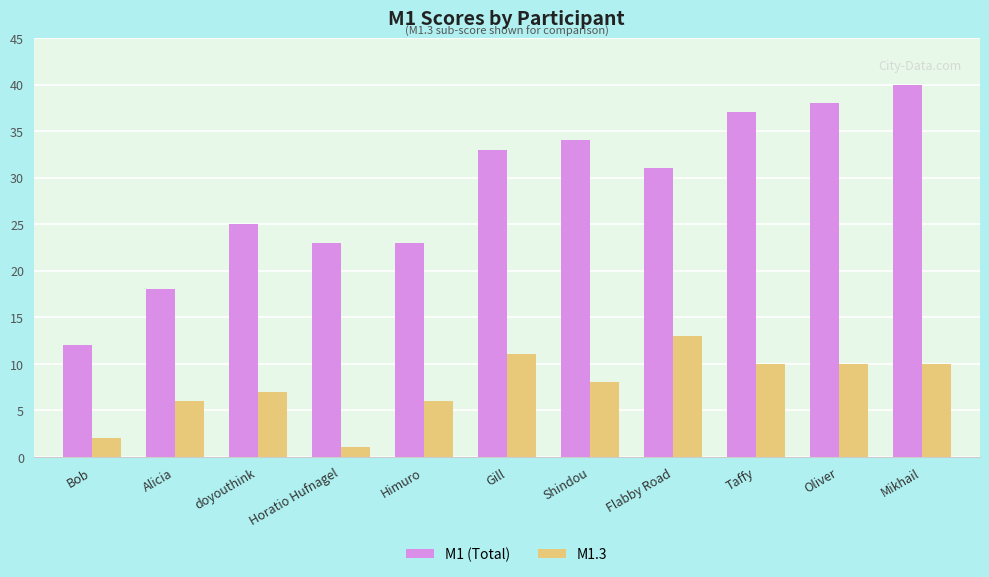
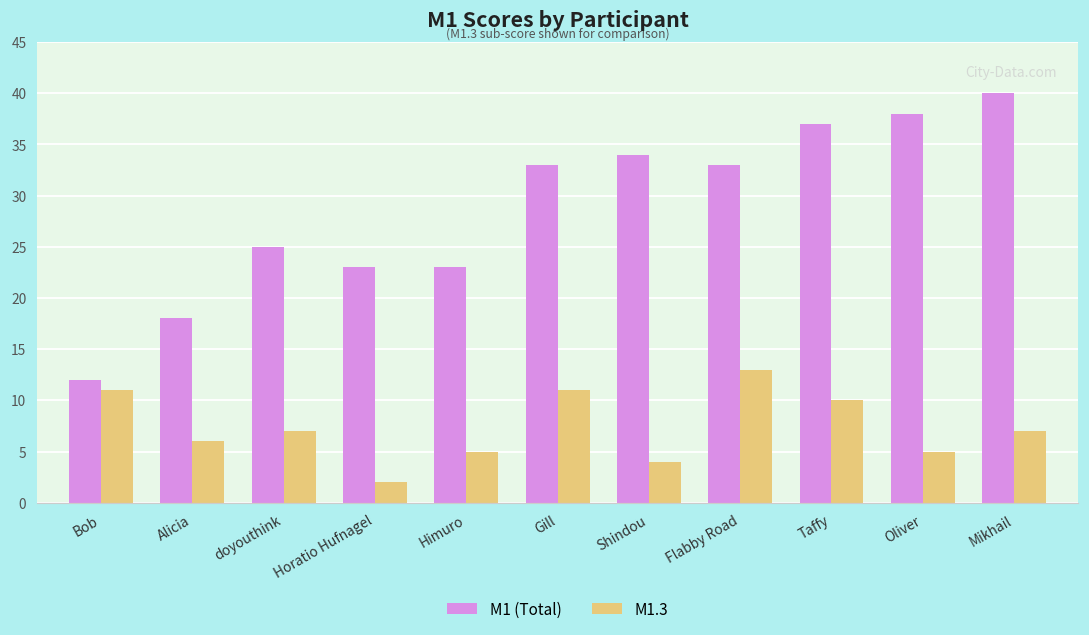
M1.3, Bob: 2 -> 11
M1.3, Horatio Hufnagel: 1 -> 2
M1.3, Himuro: 6 -> 5
M1.3, Shindou: 8 -> 4
M1 (Total), Flabby Road: 31 -> 33
M1.3, Oliver: 10 -> 5
M1.3, Mikhail: 10 -> 7
